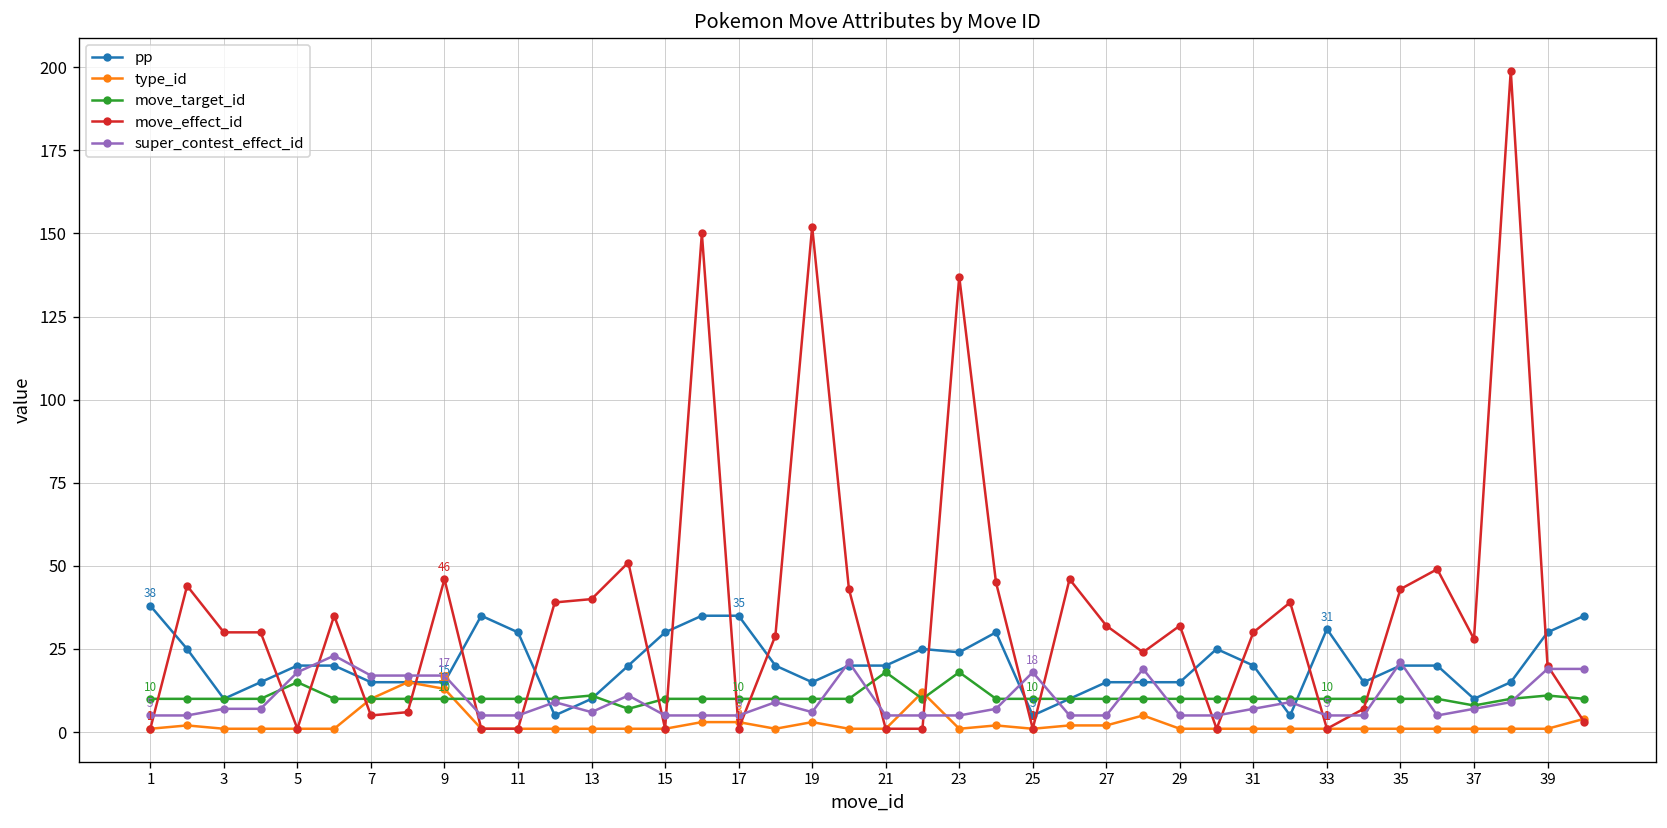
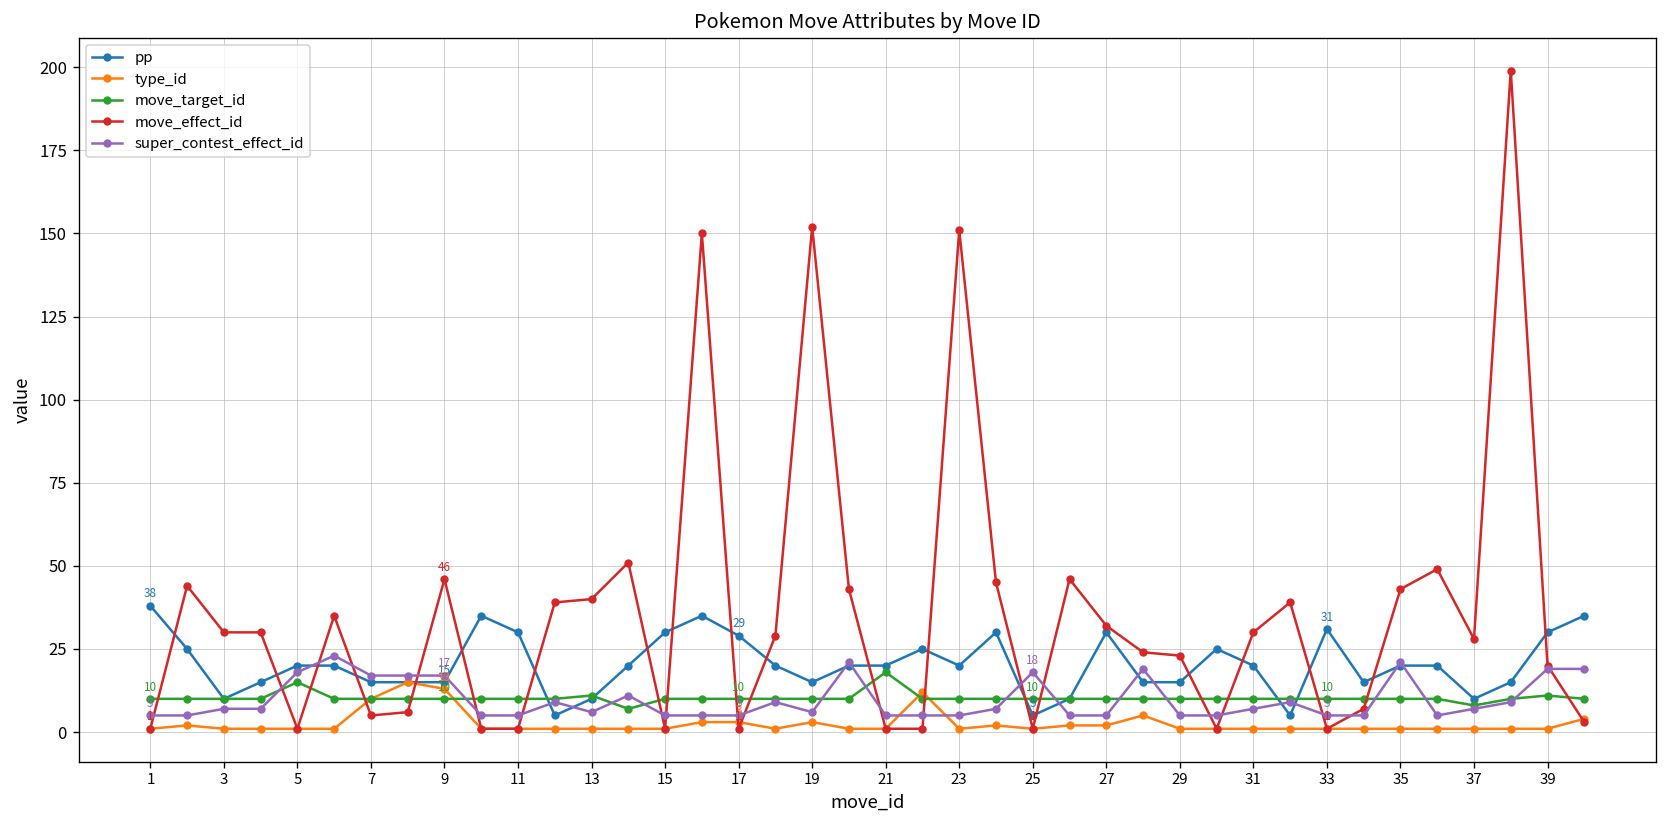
pp, 17: 35 -> 29
pp, 23: 24 -> 20
move_target_id, 23: 18 -> 10
move_effect_id, 23: 137 -> 151
pp, 27: 15 -> 30
move_effect_id, 29: 32 -> 23
